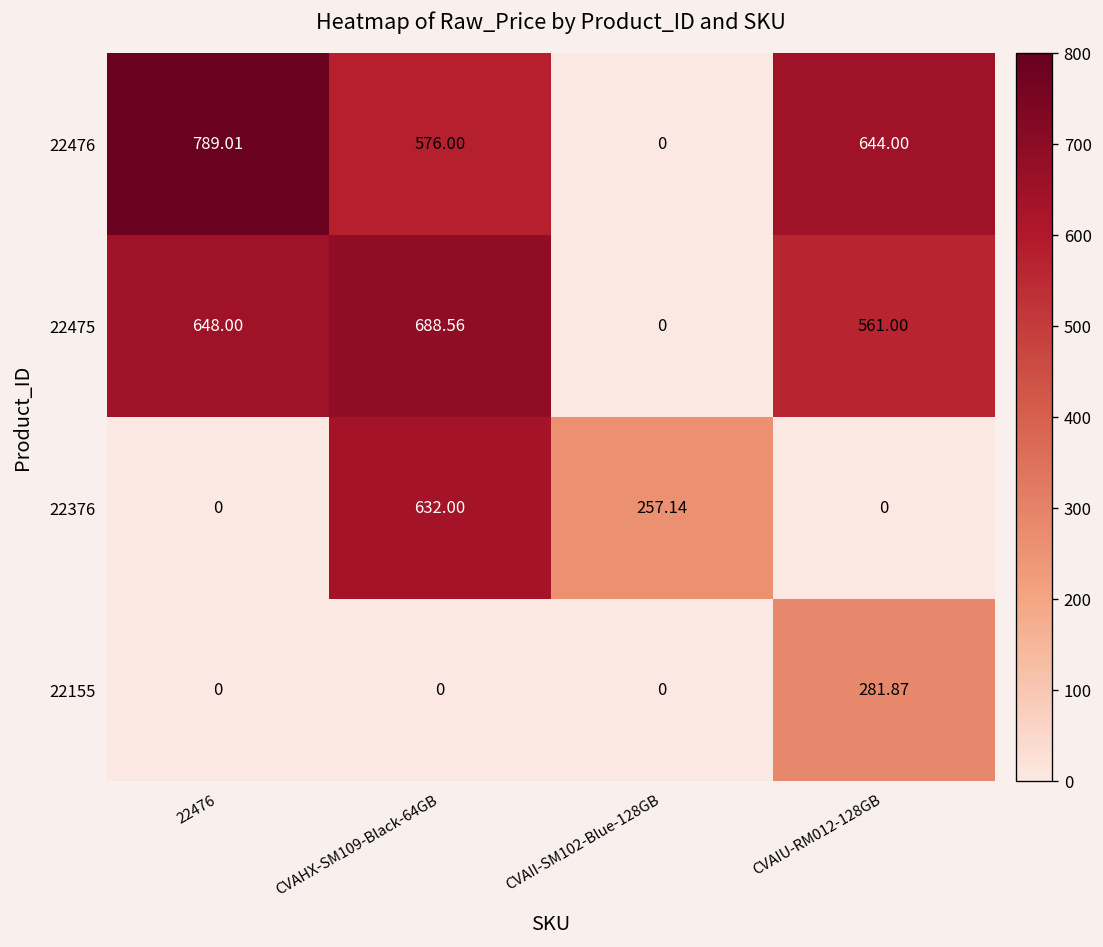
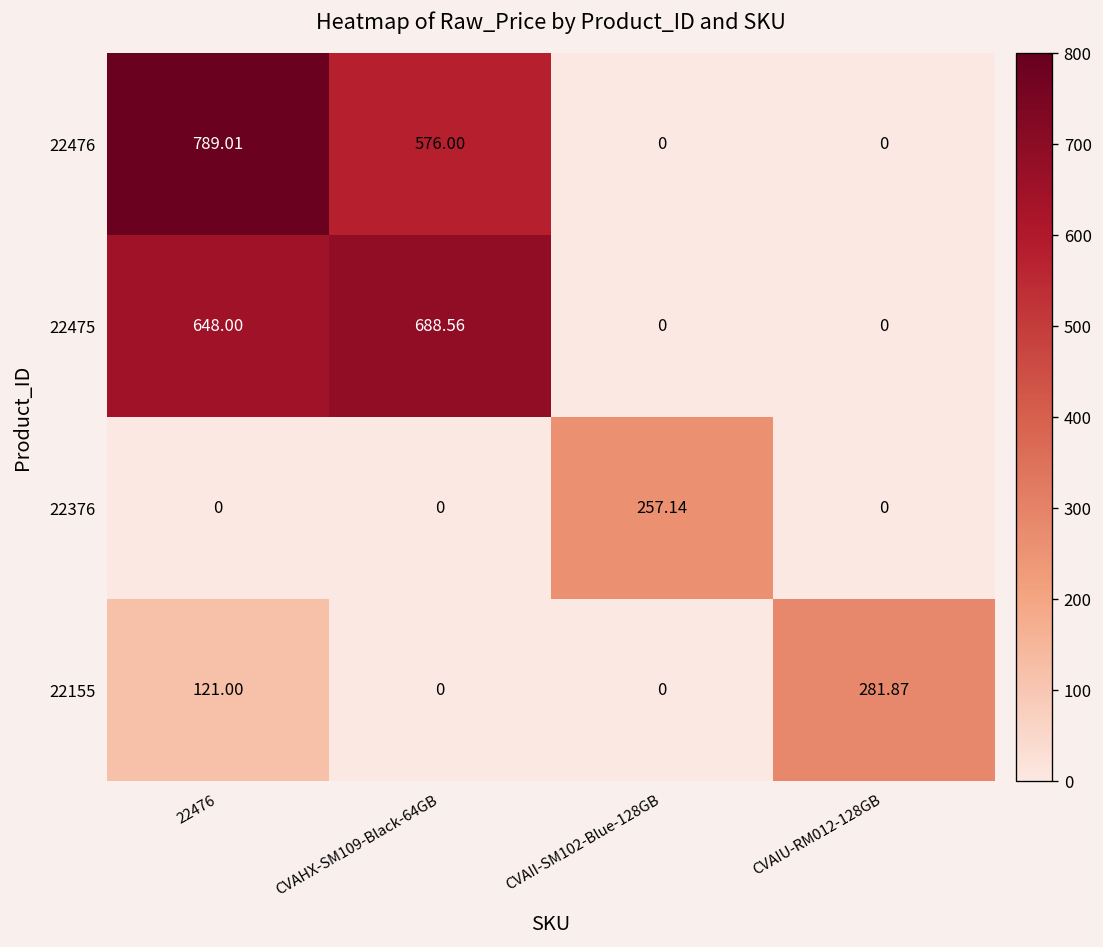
22476, CVAIU-RM012-128GB: 644.00 -> 0
22475, CVAIU-RM012-128GB: 561.00 -> 0
22376, CVAHX-SM109-Black-64GB: 632.00 -> 0
22155, 22476: 0 -> 121.00
